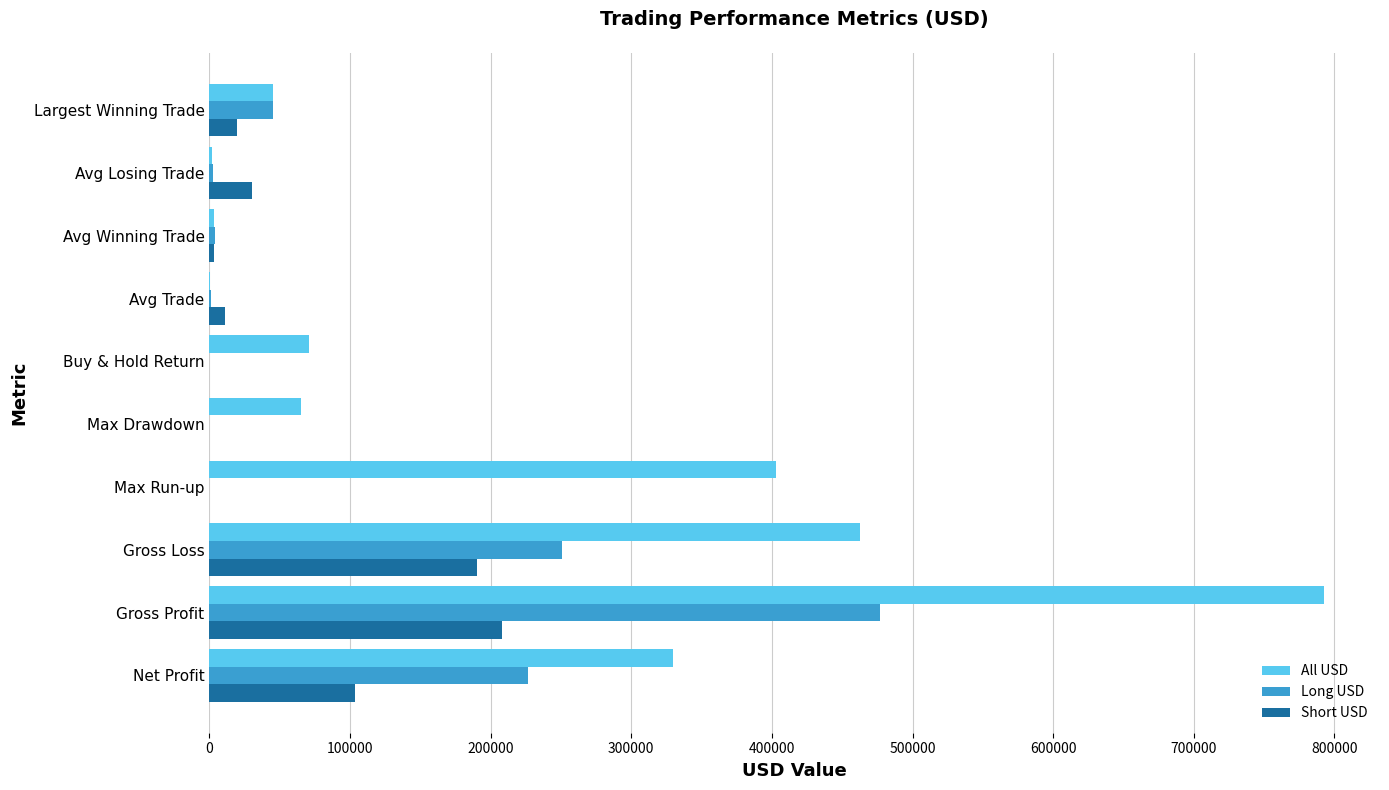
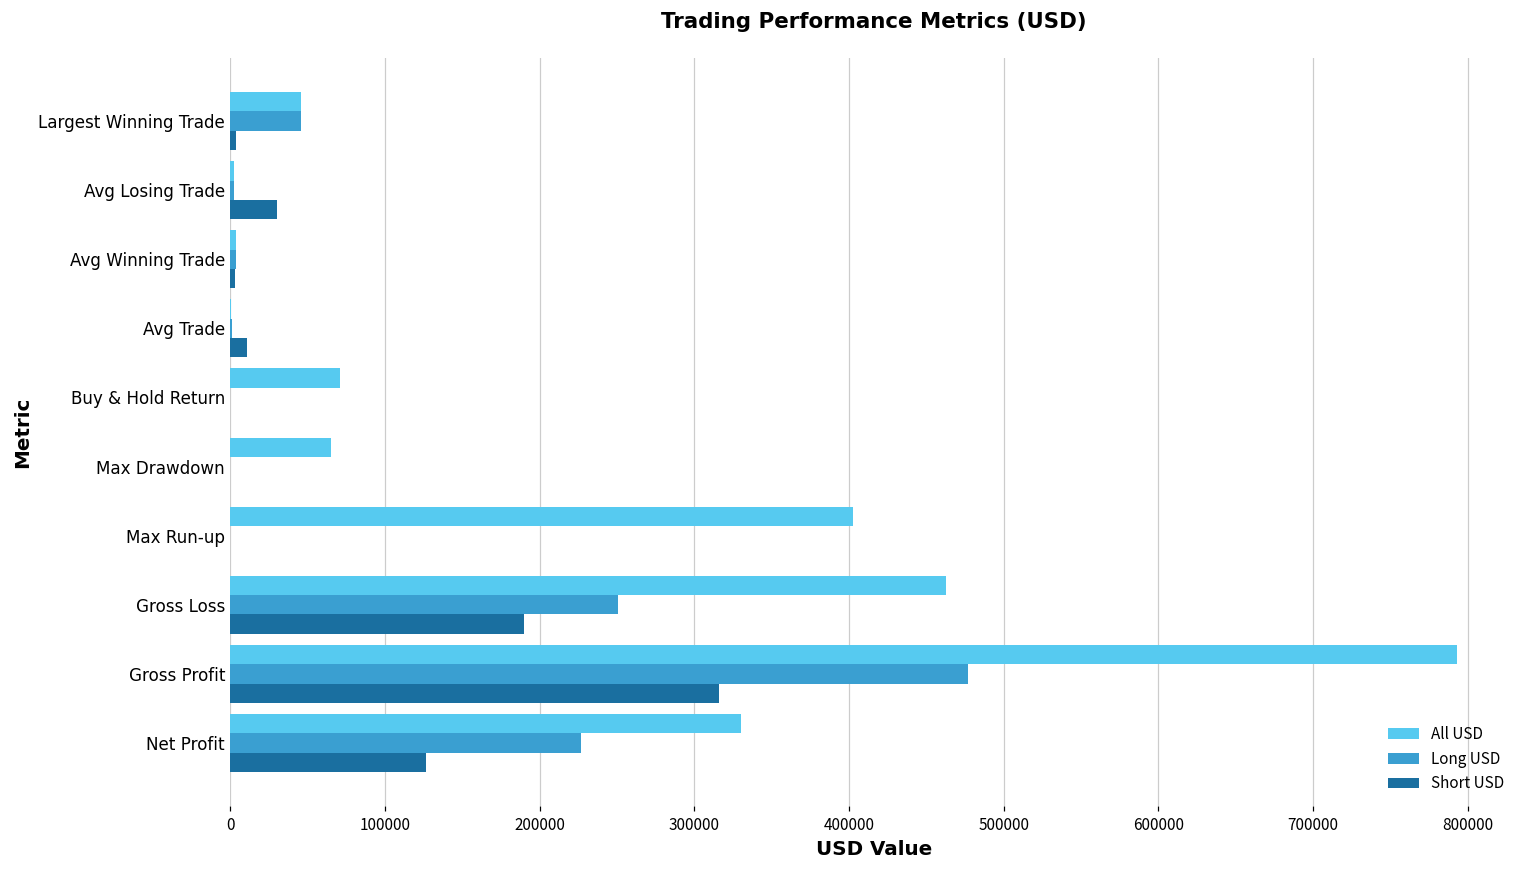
Short USD, Largest Winning Trade: 20000 -> 4000
Short USD, Gross Profit: 208000 -> 316000
Short USD, Net Profit: 103000 -> 126000
